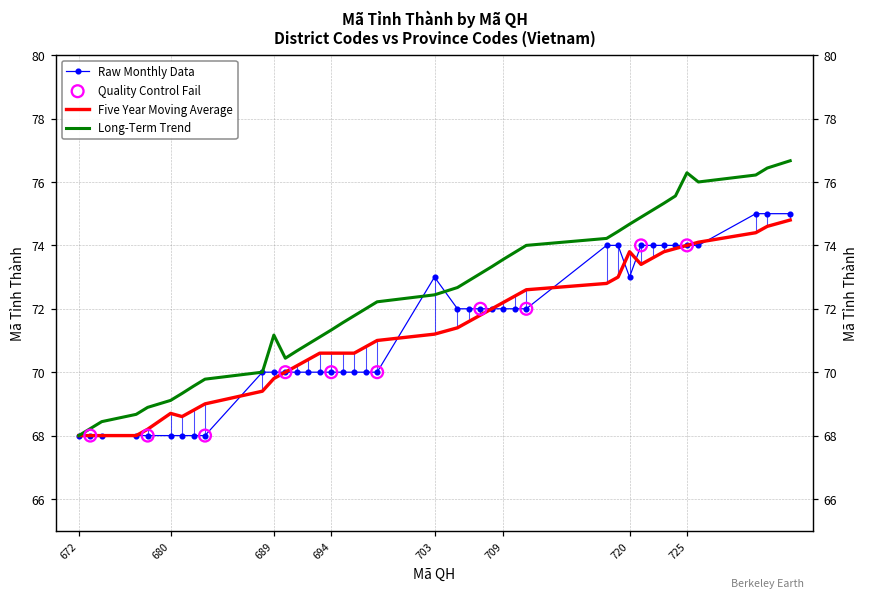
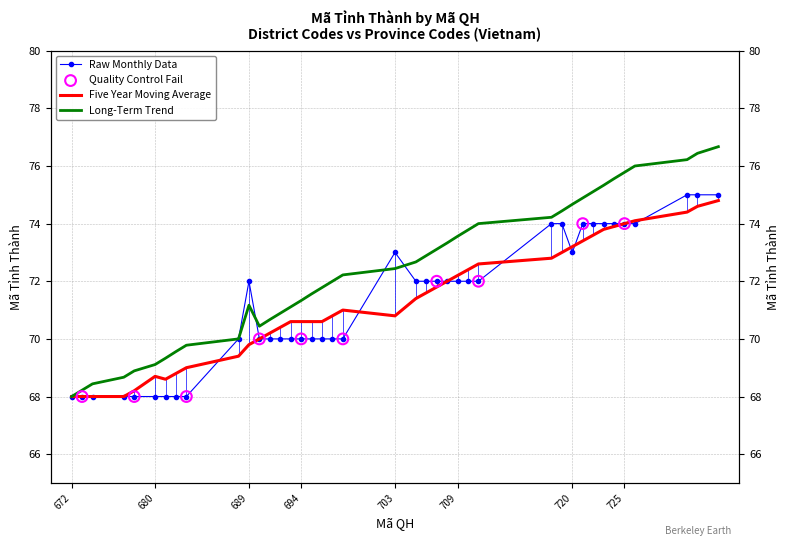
Raw Monthly Data, 689: 70 -> 72
Five Year Moving Average, 703: 71.2 -> 70.8
Five Year Moving Average, 720: 73.8 -> 73.2
Long-Term Trend, 725: 76.3 -> 75.8
